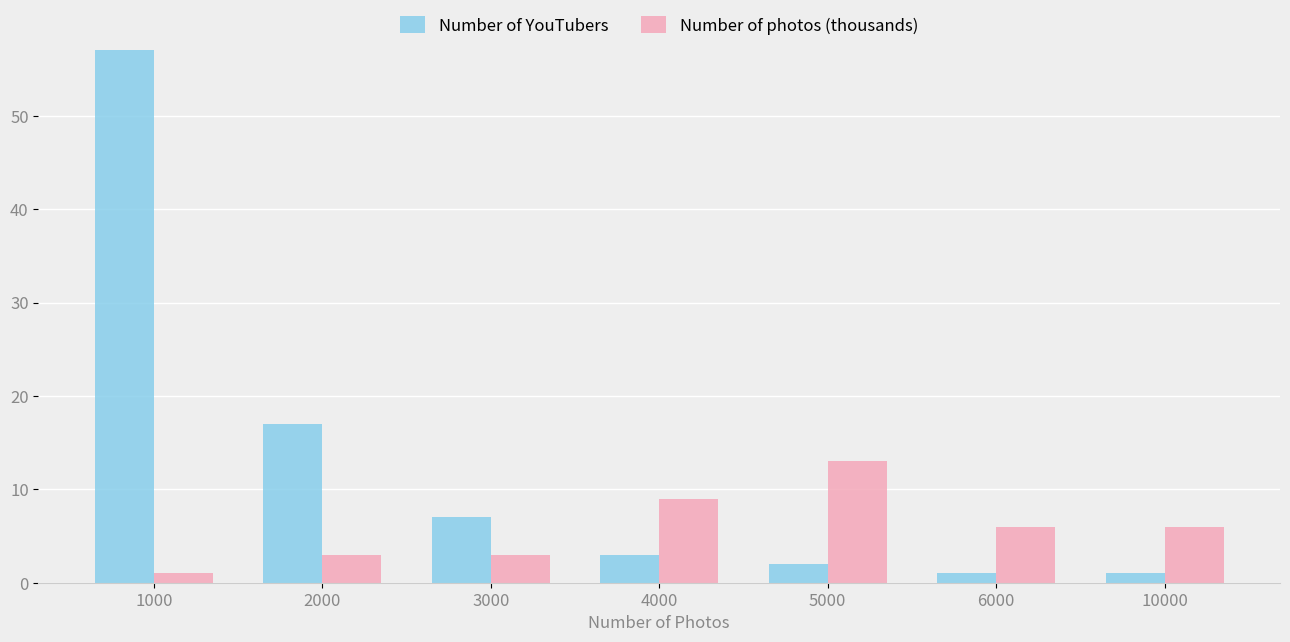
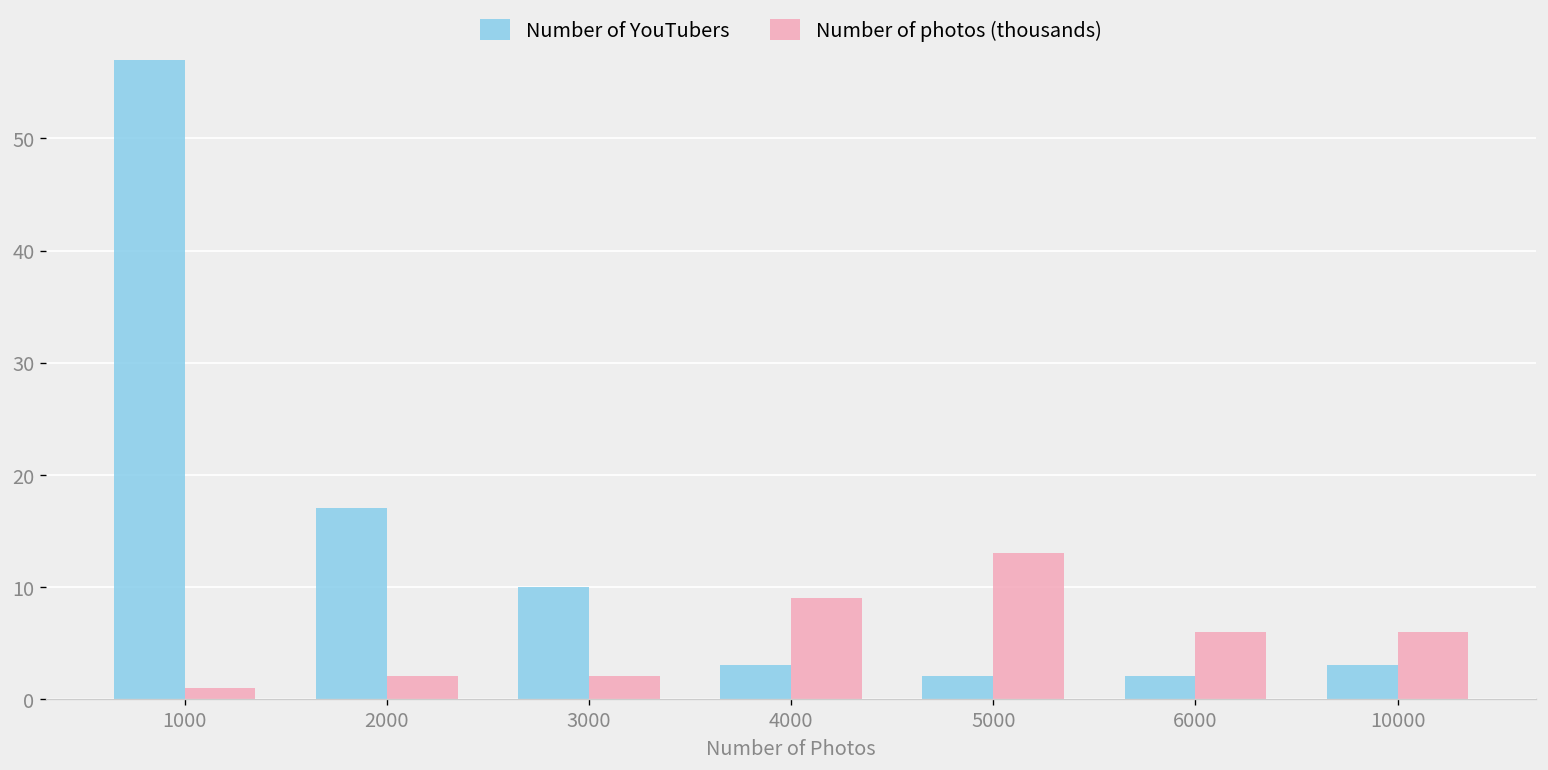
Number of photos (thousands), 2000: 3 -> 2
Number of YouTubers, 3000: 7 -> 10
Number of photos (thousands), 3000: 3 -> 2
Number of YouTubers, 6000: 1 -> 2
Number of YouTubers, 10000: 1 -> 3
